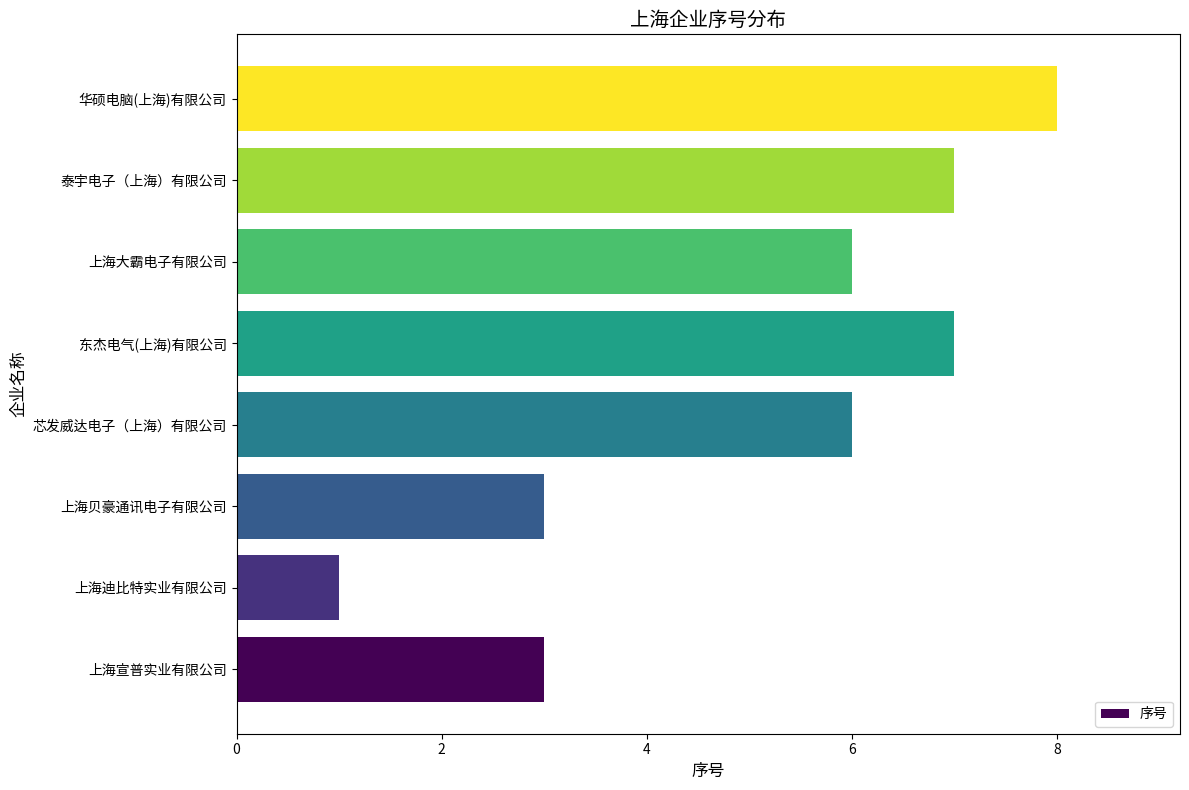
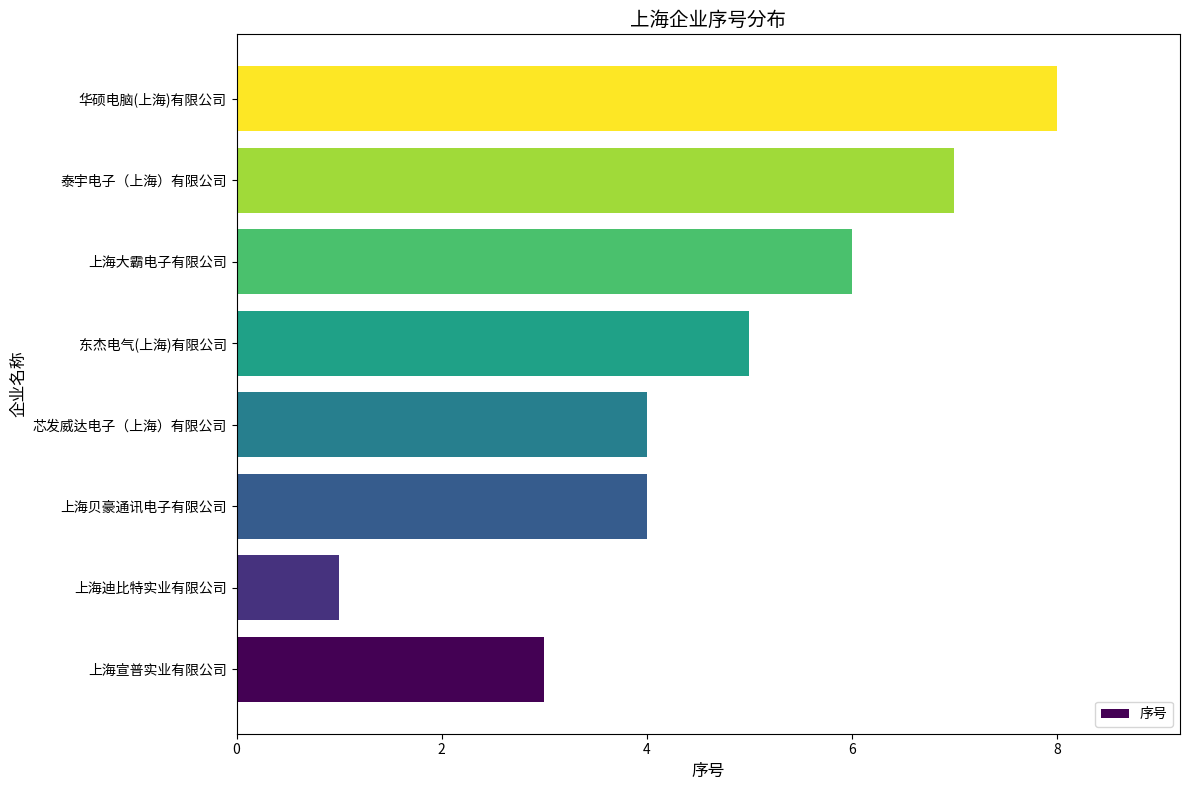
东杰电气(上海)有限公司: 7 -> 5
芯发威达电子（上海）有限公司: 6 -> 4
上海贝豪通讯电子有限公司: 3 -> 4
